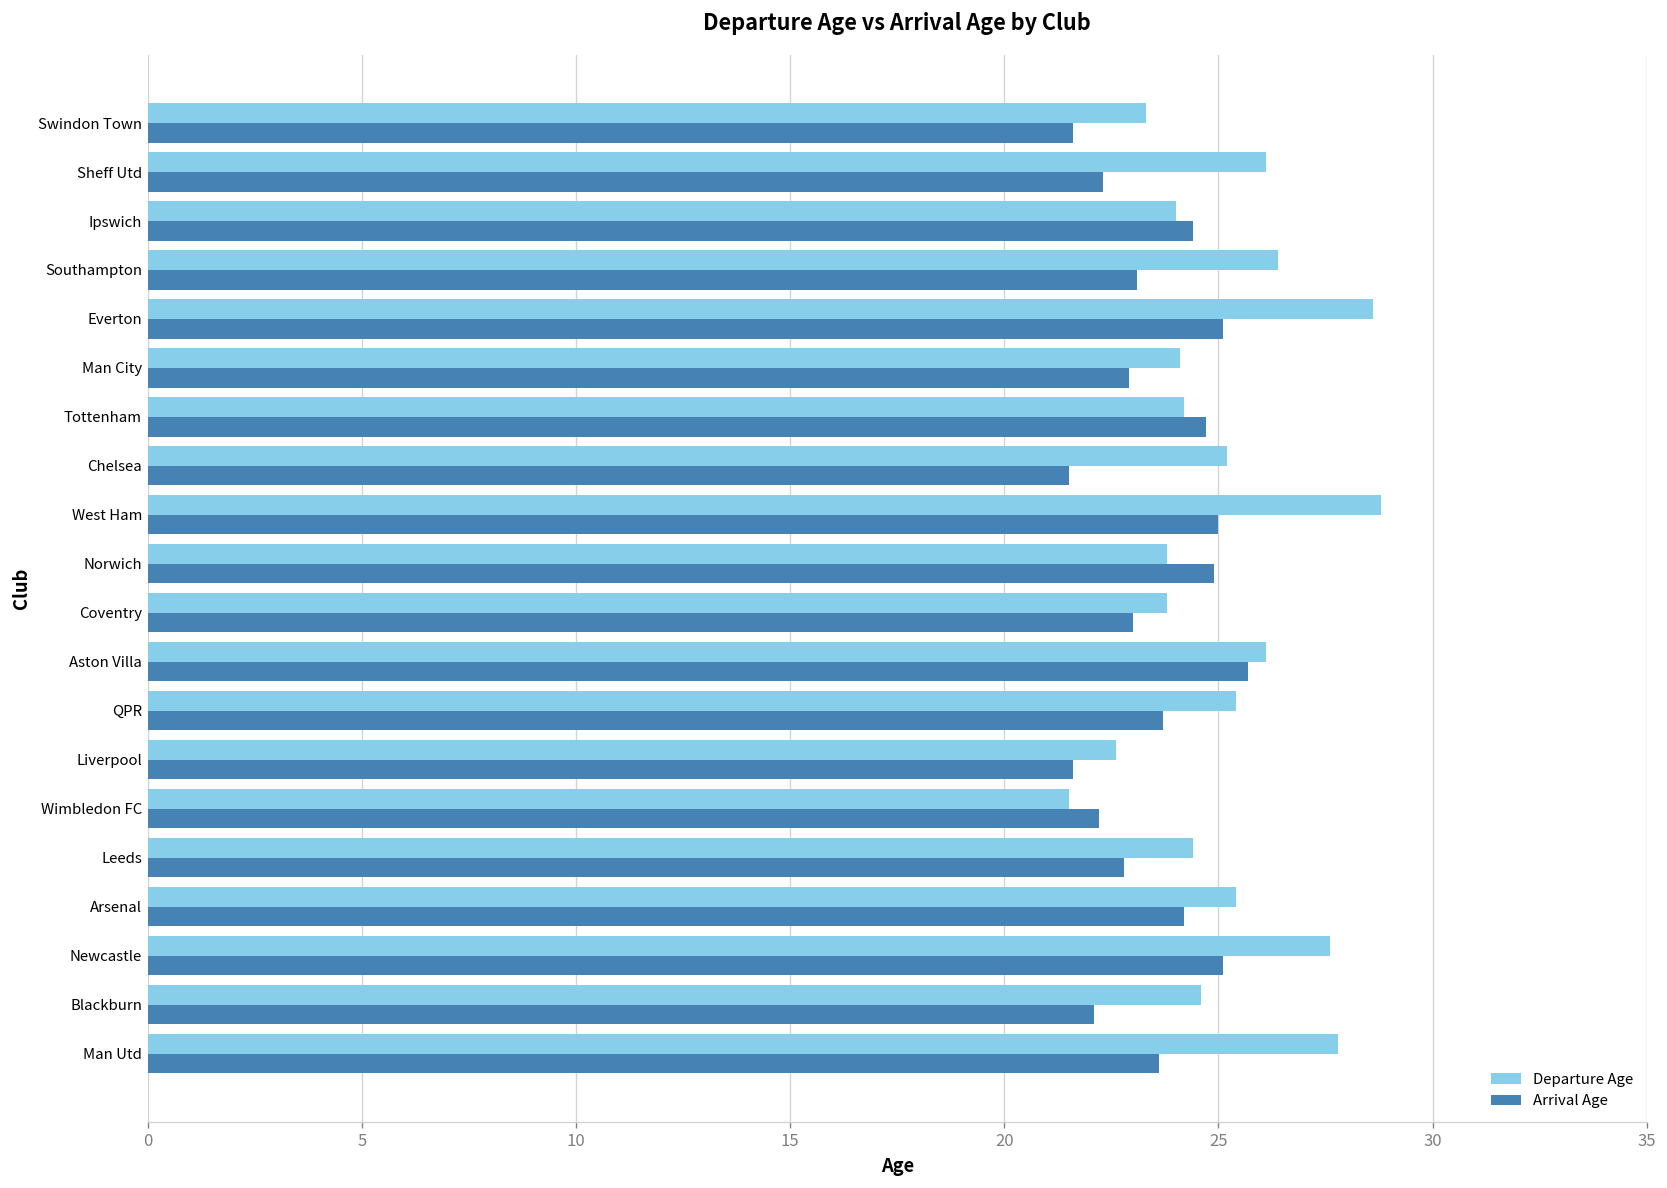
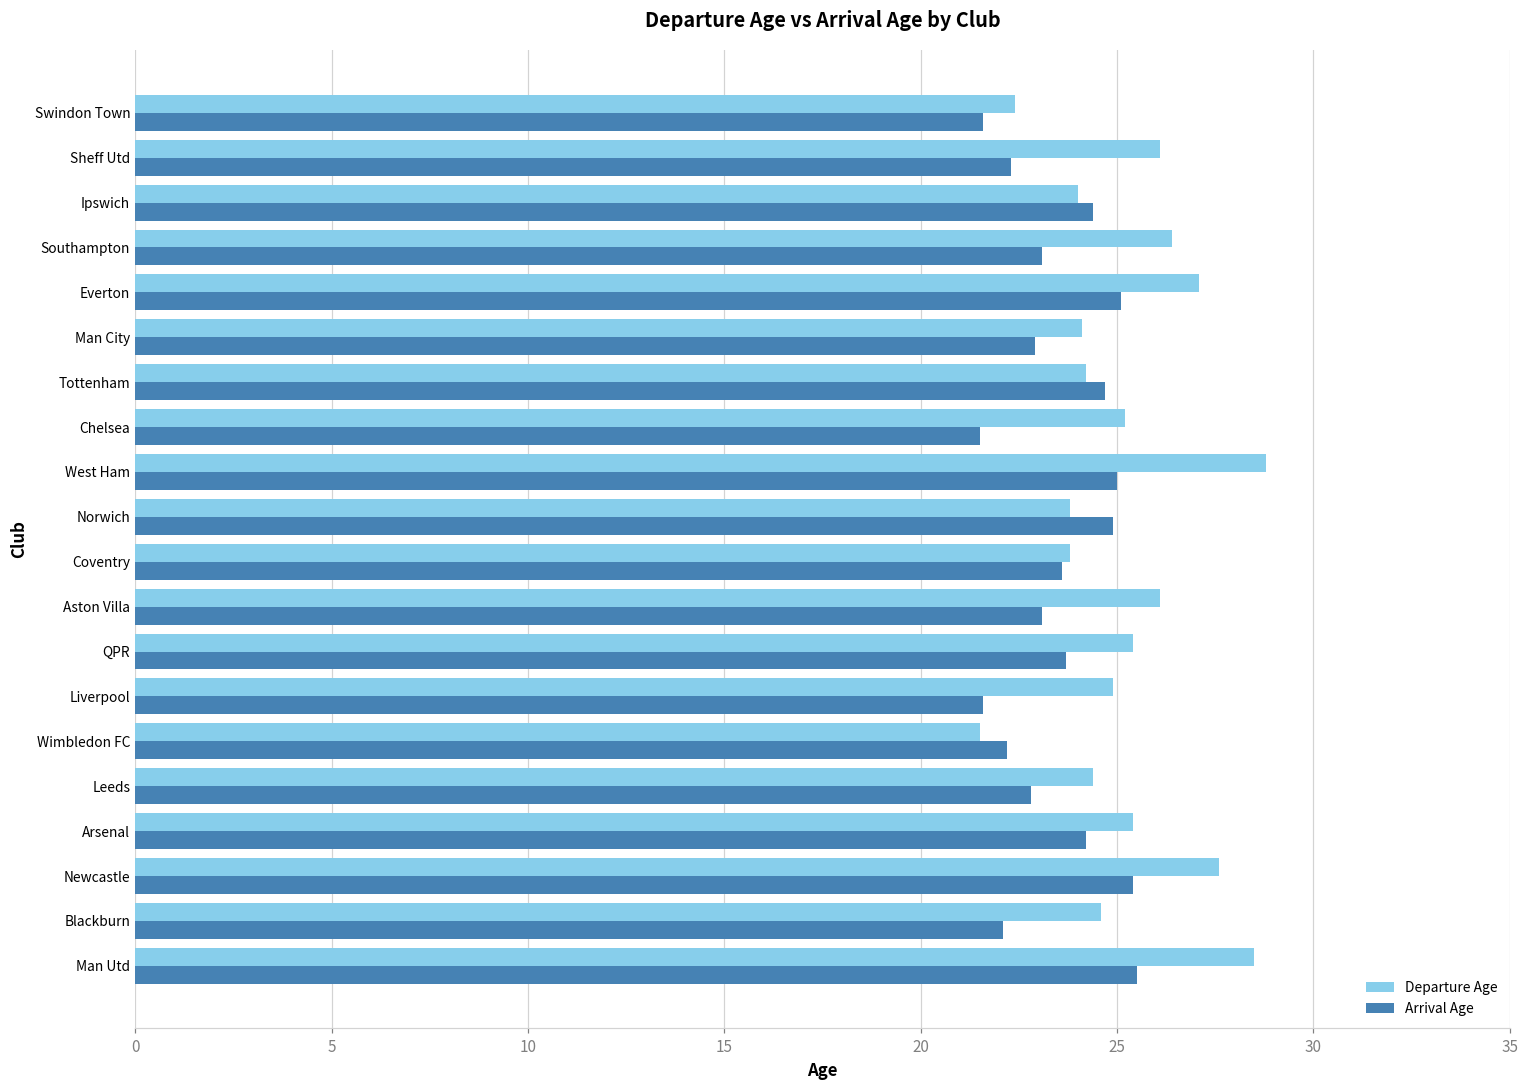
Departure Age, Swindon Town: 23.3 -> 22.4
Departure Age, Everton: 28.6 -> 27.1
Arrival Age, Coventry: 23.0 -> 23.6
Arrival Age, Aston Villa: 25.7 -> 23.1
Departure Age, Liverpool: 22.6 -> 24.9
Arrival Age, Newcastle: 25.1 -> 25.4
Departure Age, Man Utd: 27.8 -> 28.5
Arrival Age, Man Utd: 23.6 -> 25.5
